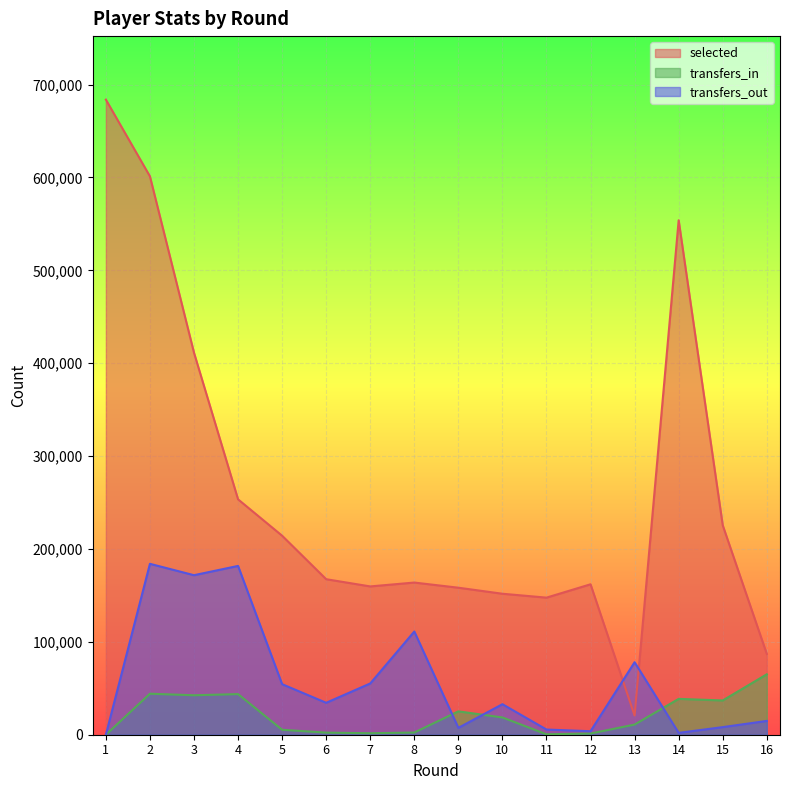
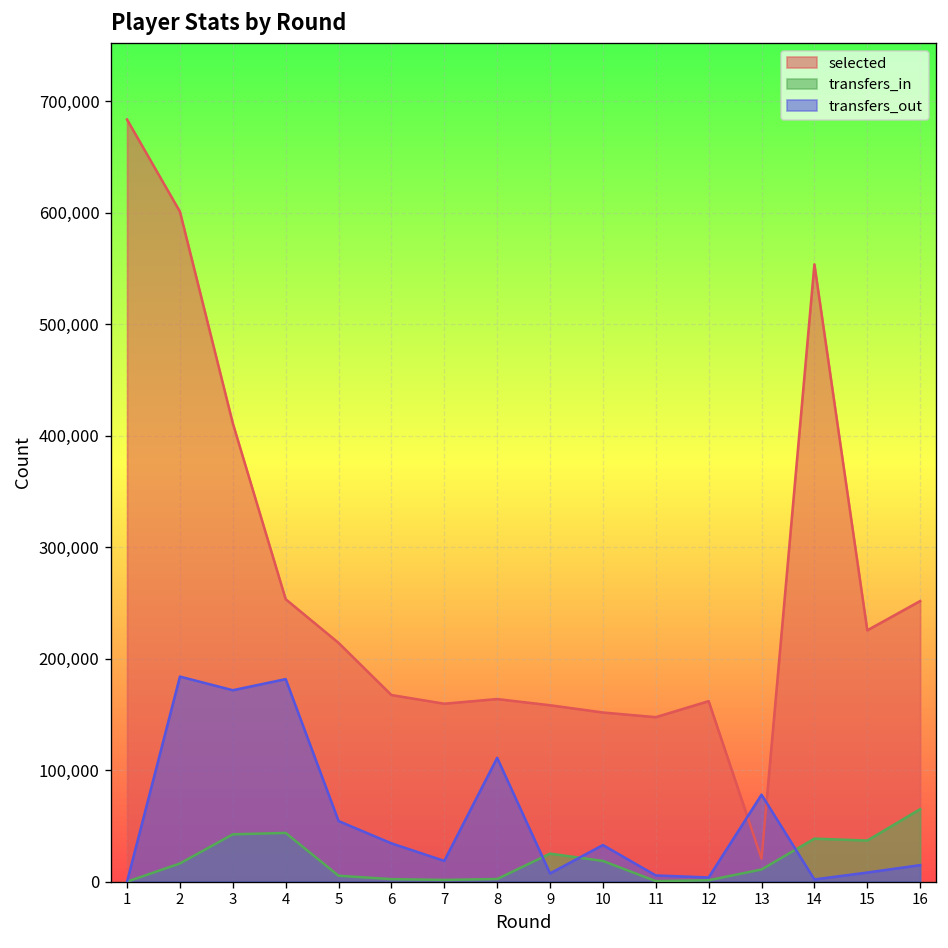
transfers_in, 2: 40,000 -> 20,000
transfers_out, 7: 60,000 -> 20,000
selected, 16: 90,000 -> 250,000
